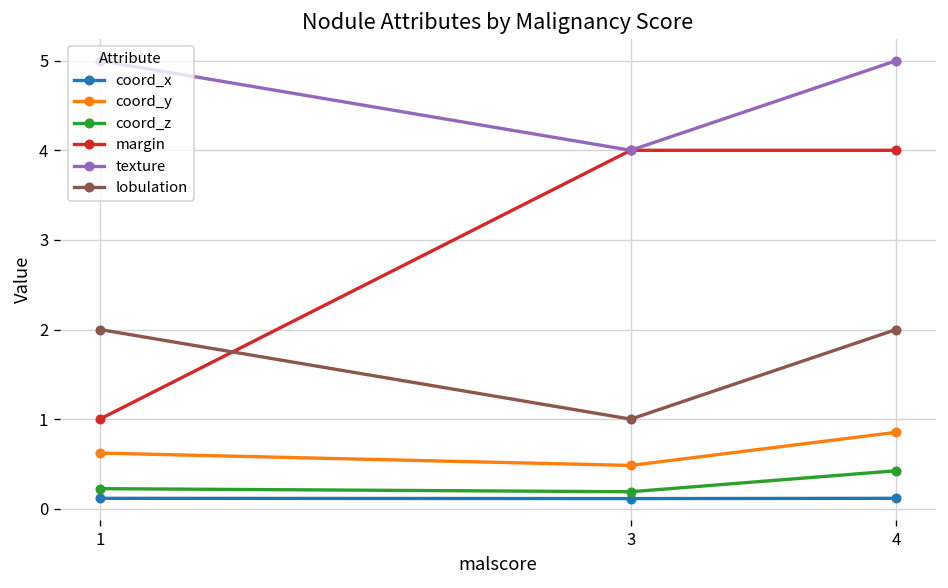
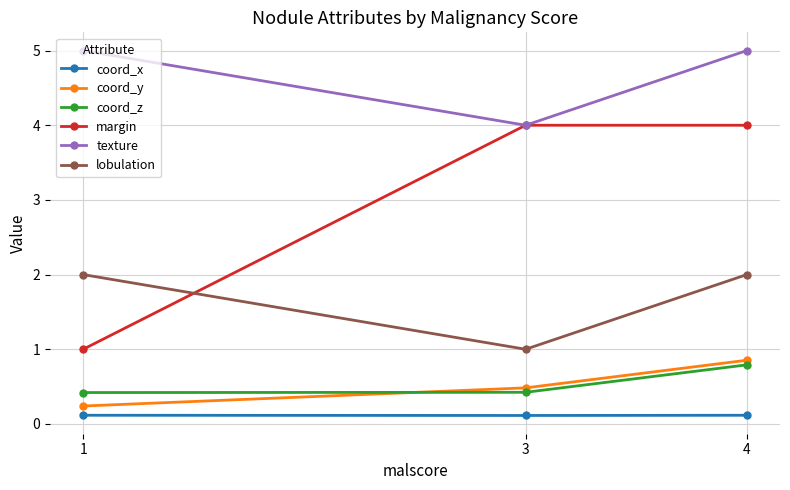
coord_y, 1: 0.6 -> 0.2
coord_z, 1: 0.2 -> 0.4
coord_z, 3: 0.2 -> 0.4
coord_z, 4: 0.4 -> 0.8
